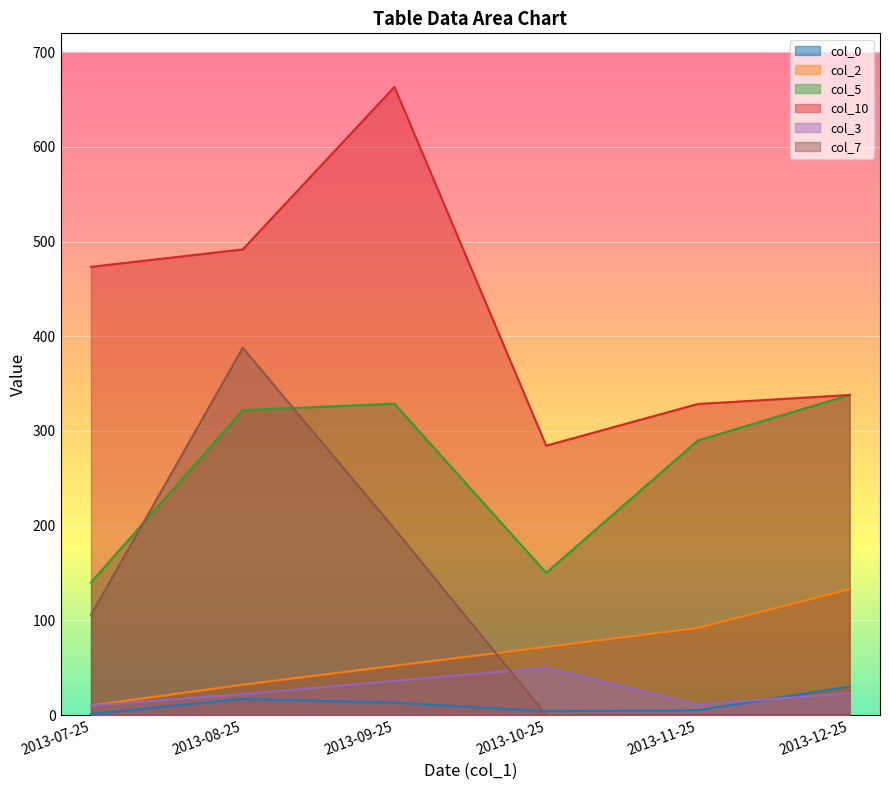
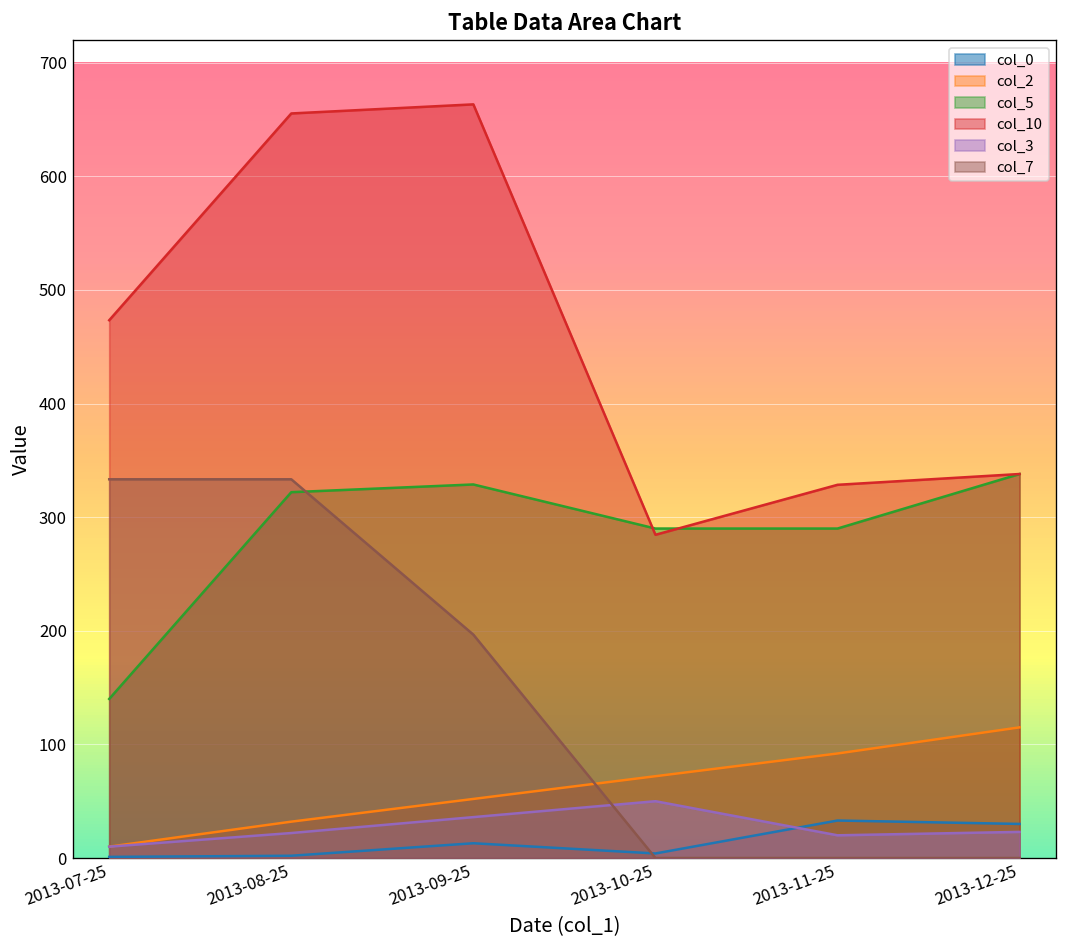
col_7, 2013-07-25: 110 -> 330
col_0, 2013-08-25: 20 -> 0
col_10, 2013-08-25: 490 -> 660
col_7, 2013-08-25: 390 -> 330
col_5, 2013-10-25: 150 -> 290
col_0, 2013-11-25: 10 -> 30
col_3, 2013-11-25: 10 -> 20
col_2, 2013-12-25: 130 -> 120
